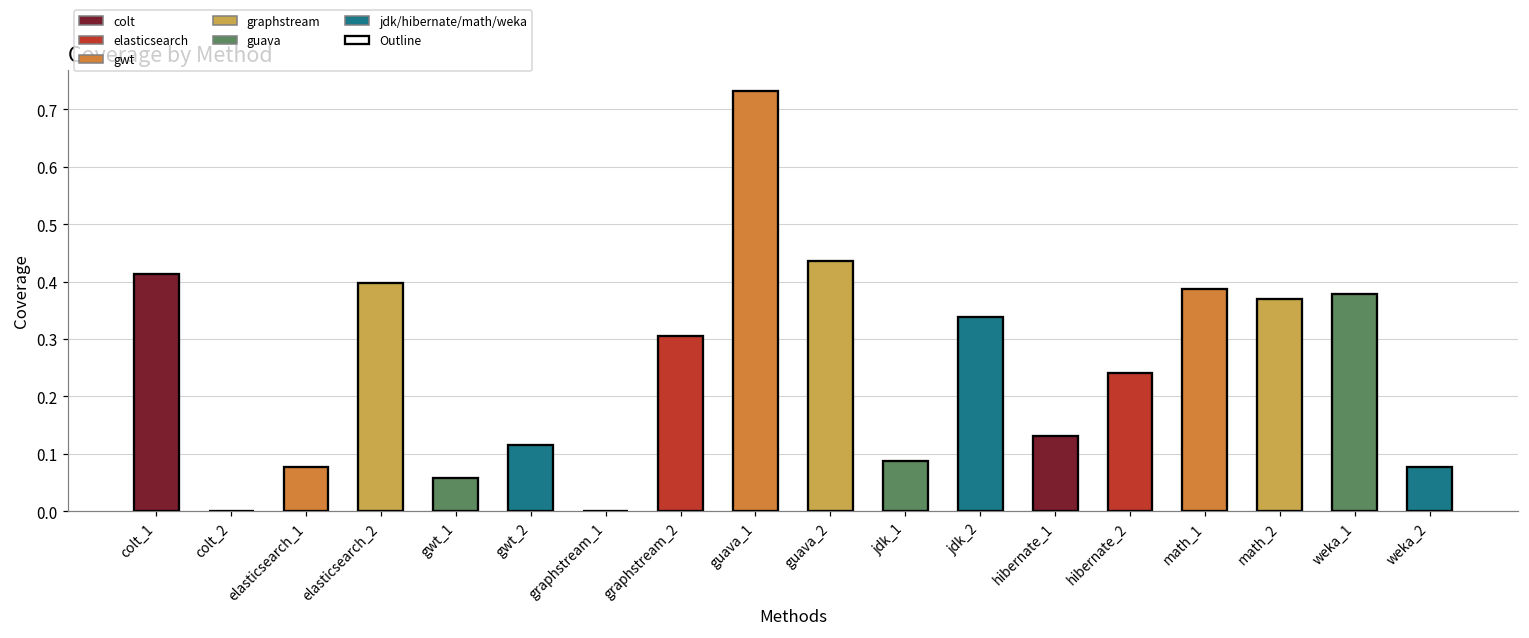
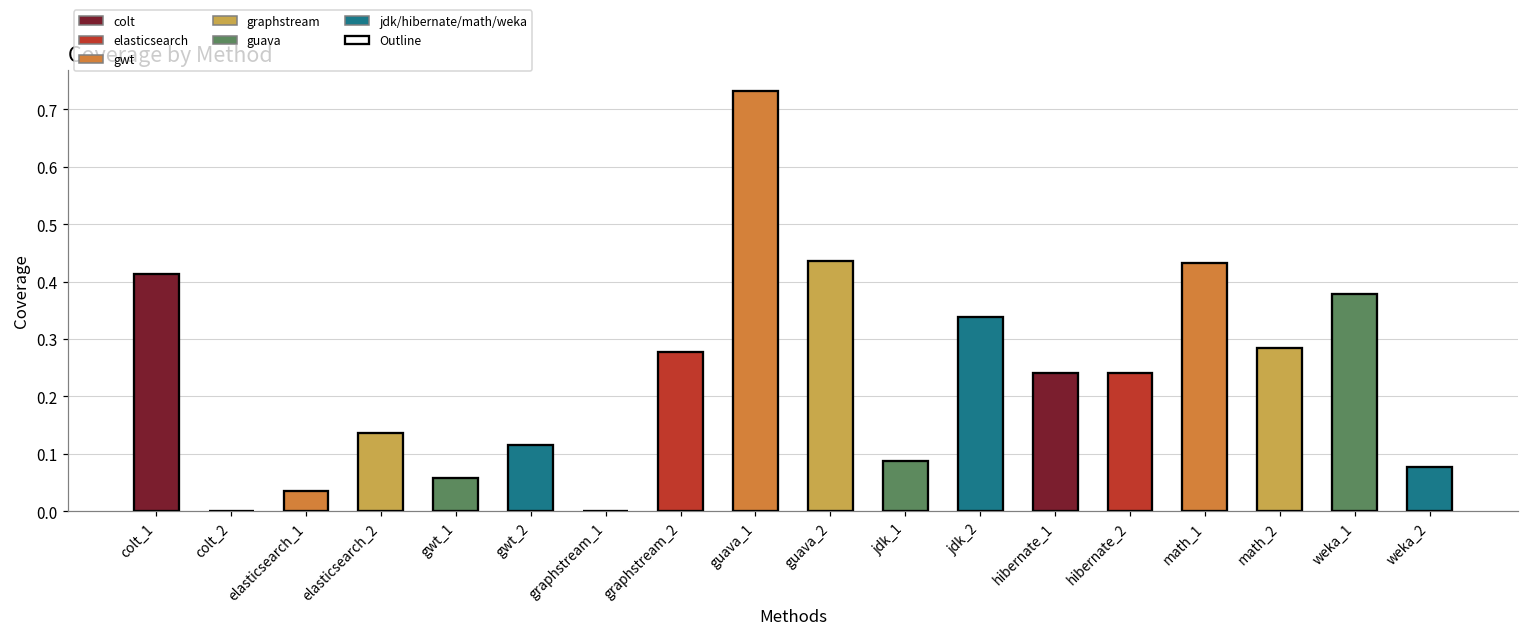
elasticsearch_1: 0.08 -> 0.04
elasticsearch_2: 0.40 -> 0.14
graphstream_2: 0.30 -> 0.28
hibernate_1: 0.13 -> 0.24
math_1: 0.39 -> 0.43
math_2: 0.37 -> 0.28
